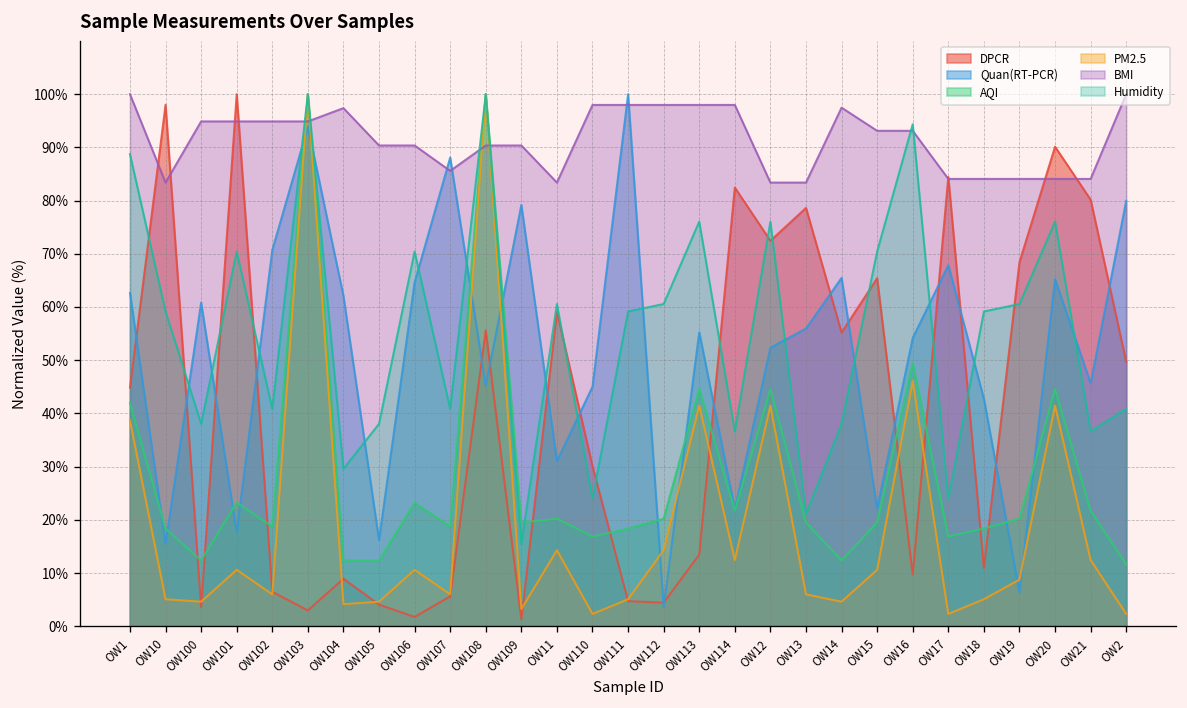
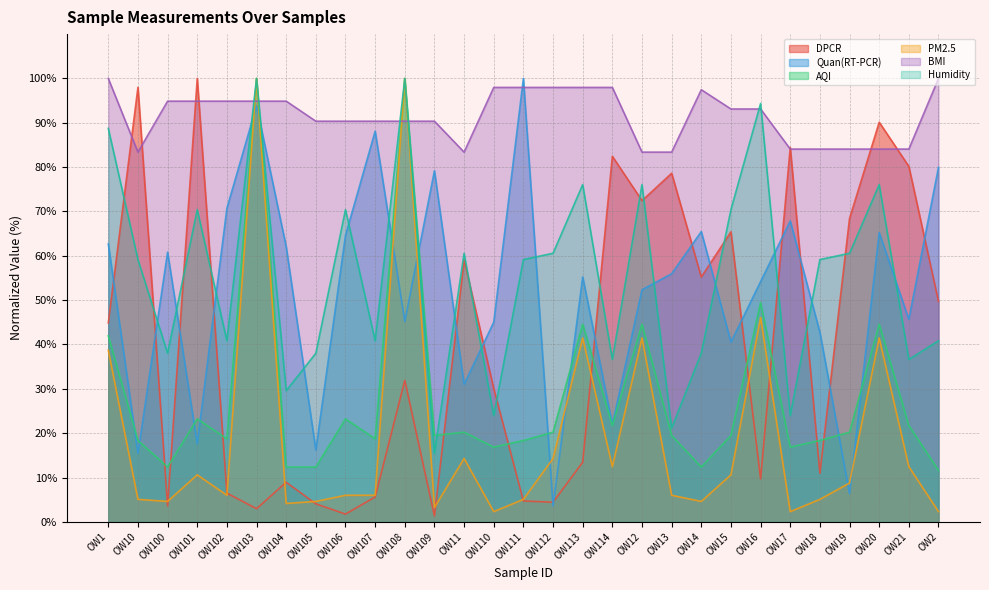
BMI, OW104: 97% -> 95%
PM2.5, OW106: 11% -> 6%
BMI, OW107: 86% -> 90%
DPCR, OW108: 56% -> 32%
Quan(RT-PCR), OW15: 22% -> 41%
